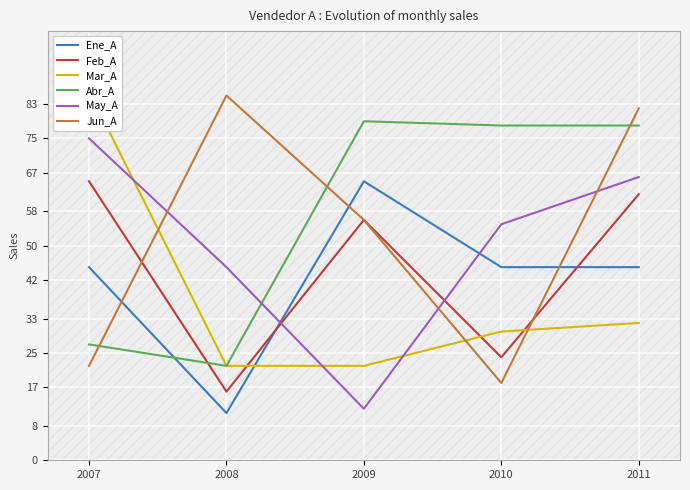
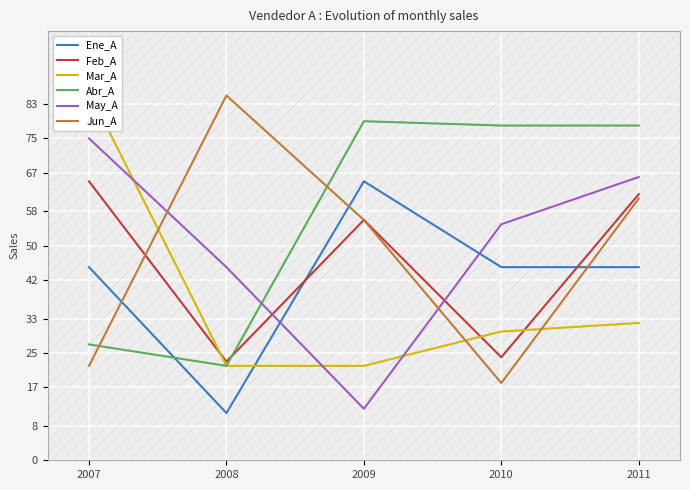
Feb_A, 2008: 16 -> 23
Jun_A, 2011: 82 -> 61
